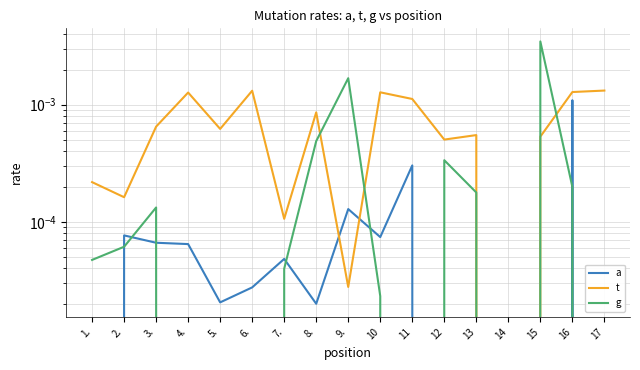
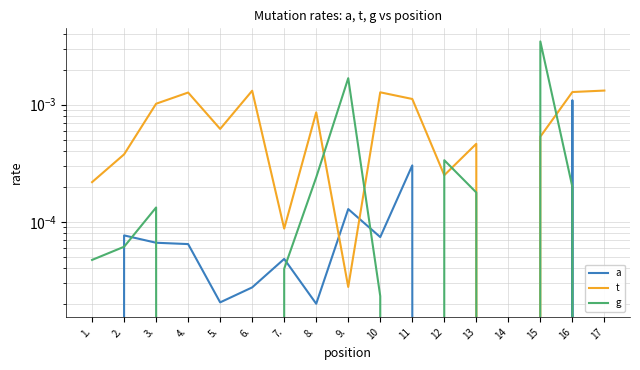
t, 2.: 0.00016 -> 0.00038
t, 3.: 0.0007 -> 0.0010
t, 7.: 0.00011 -> 0.00009
g, 8.: 0.00049 -> 0.00024
t, 12: 0.00050 -> 0.00025
t, 13: 0.0006 -> 0.00046
